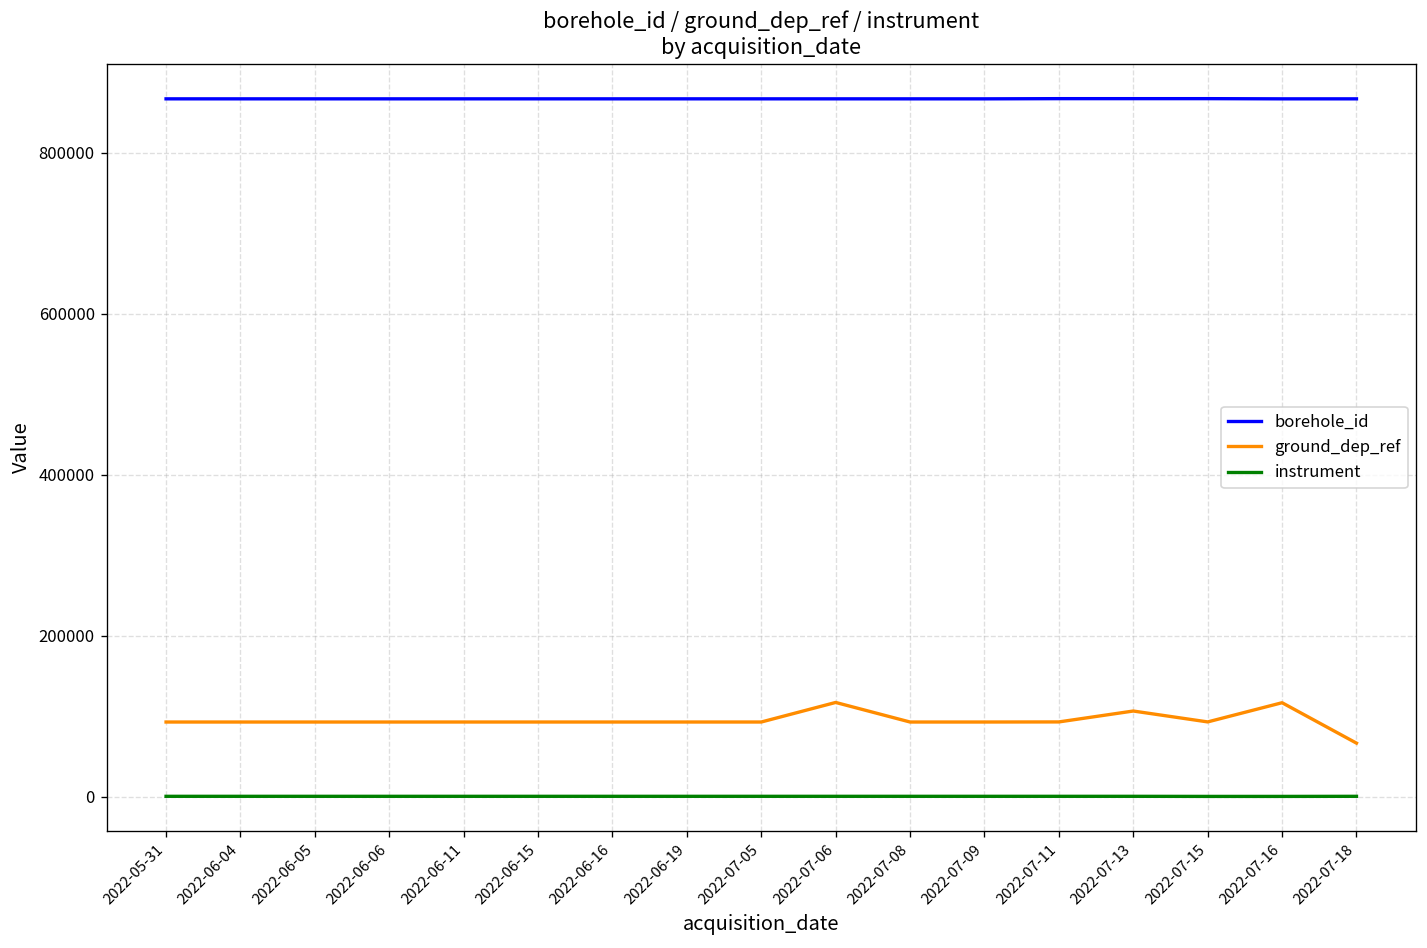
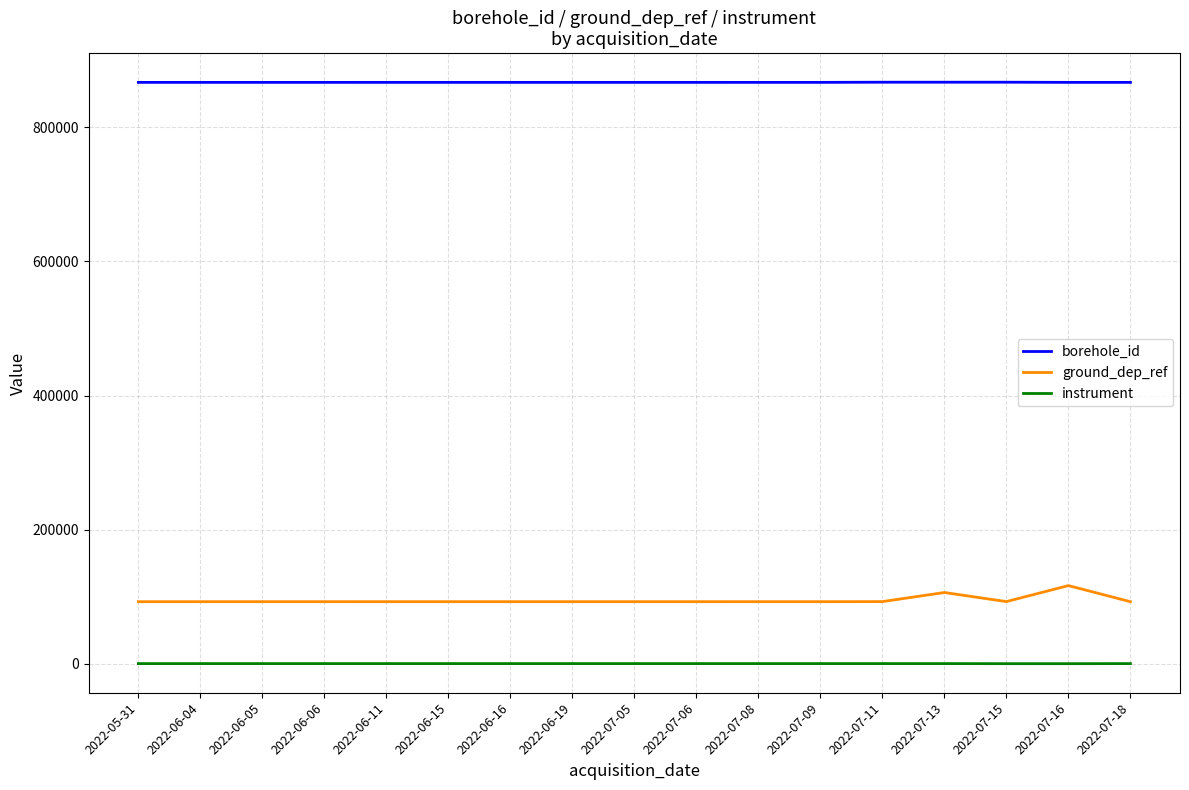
ground_dep_ref, 2022-07-06: 120000 -> 90000
ground_dep_ref, 2022-07-18: 70000 -> 90000
